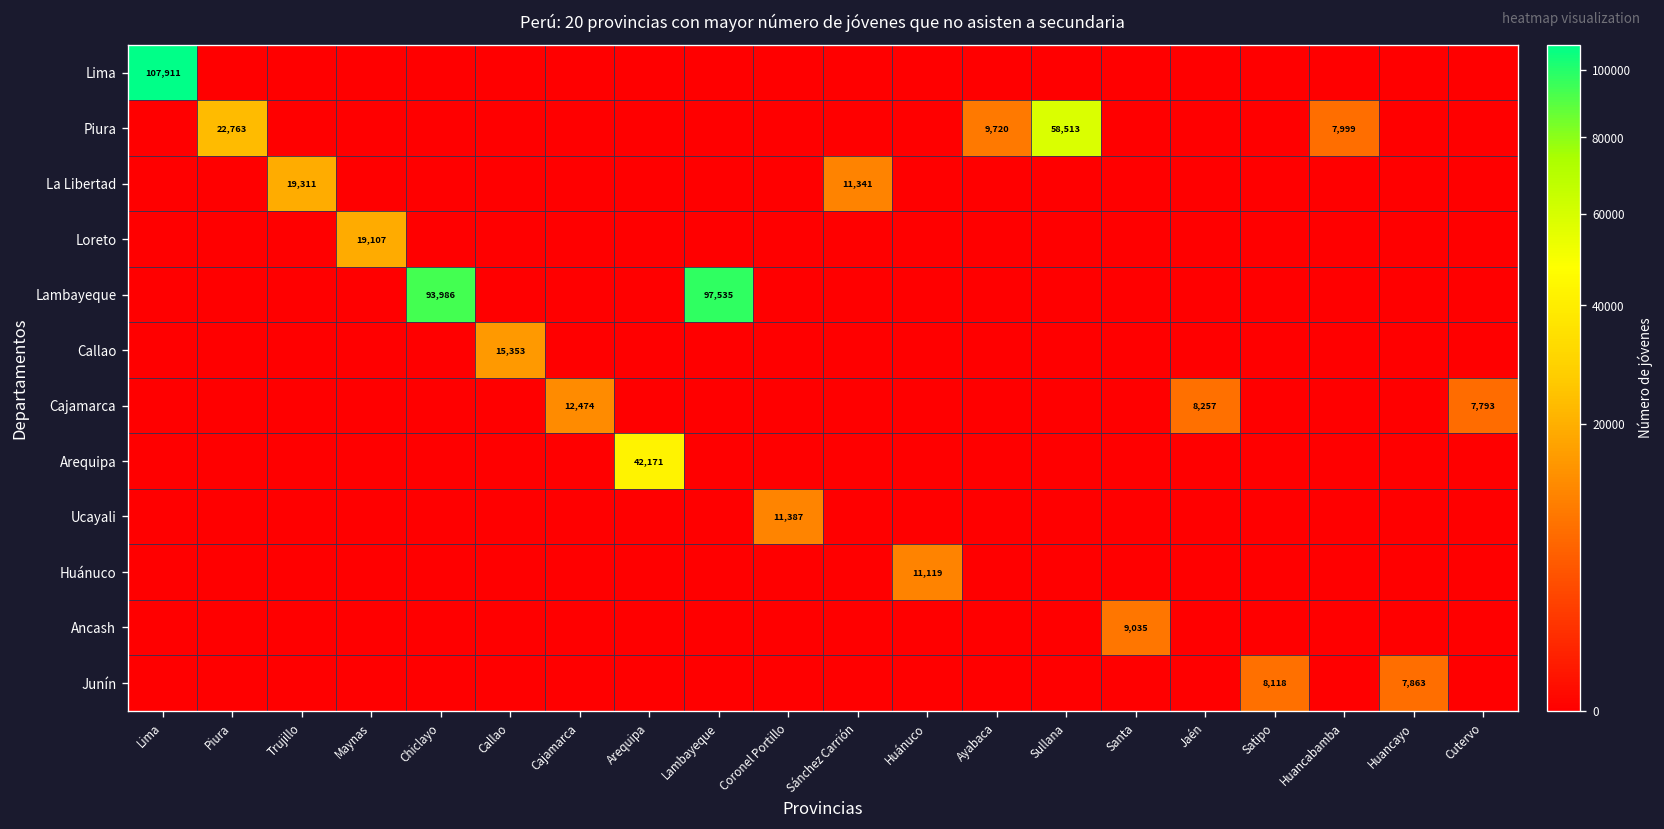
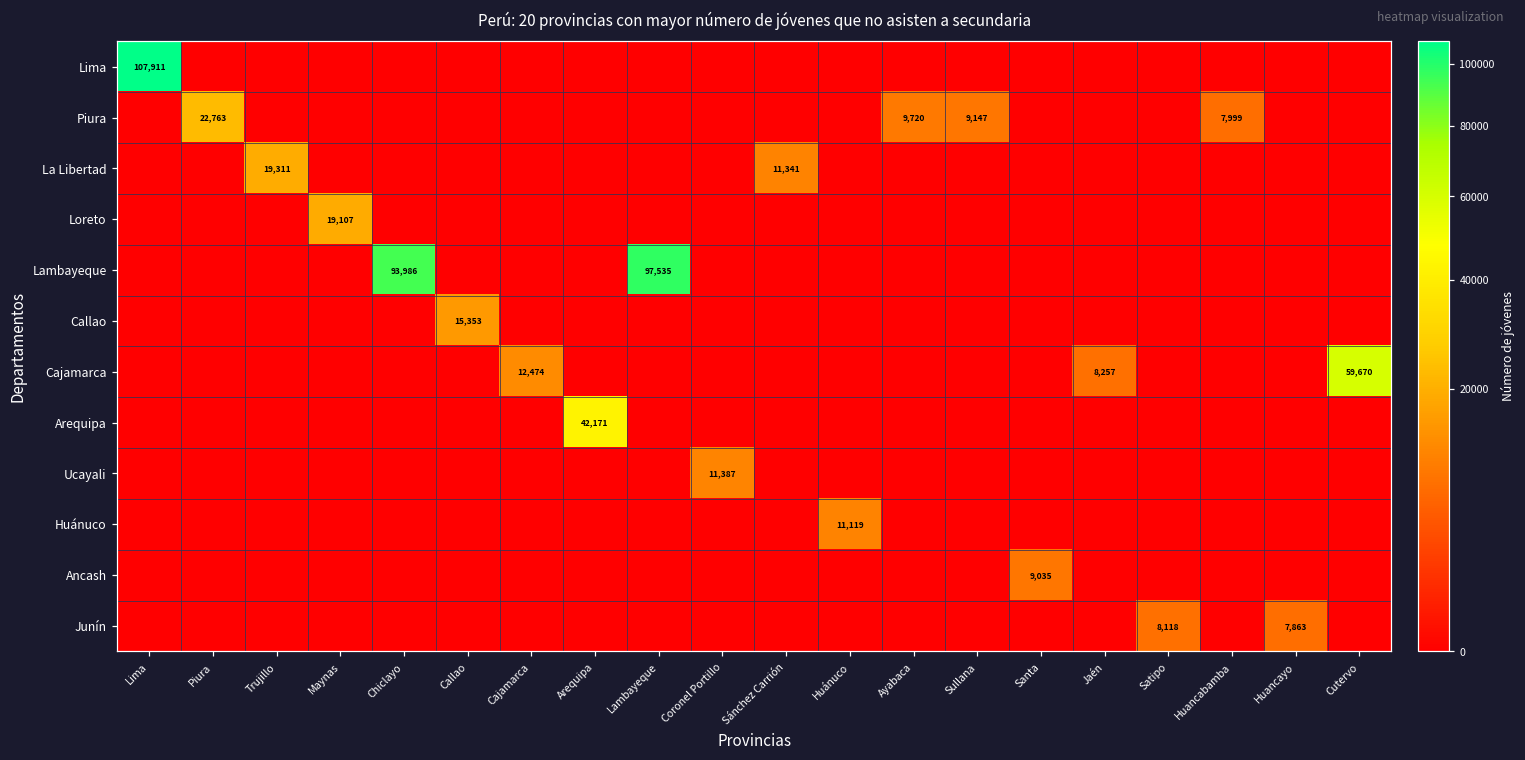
Piura, Sullana: 58,513 -> 9,147
Cajamarca, Cutervo: 7,793 -> 59,670
